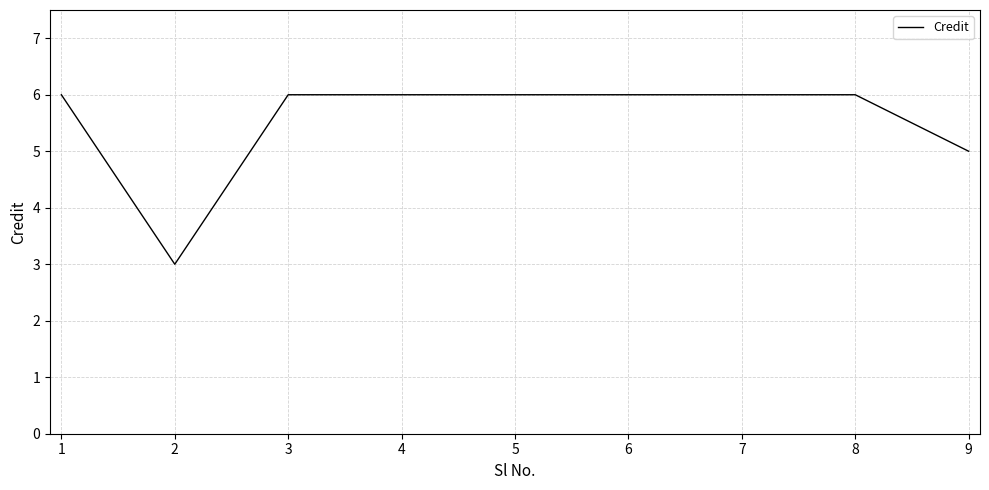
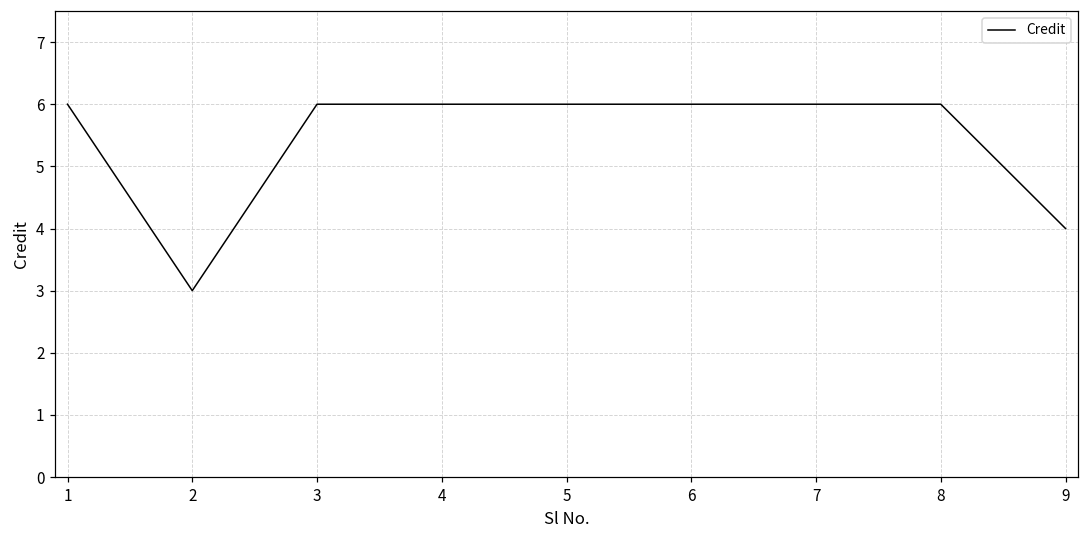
9: 5 -> 4
